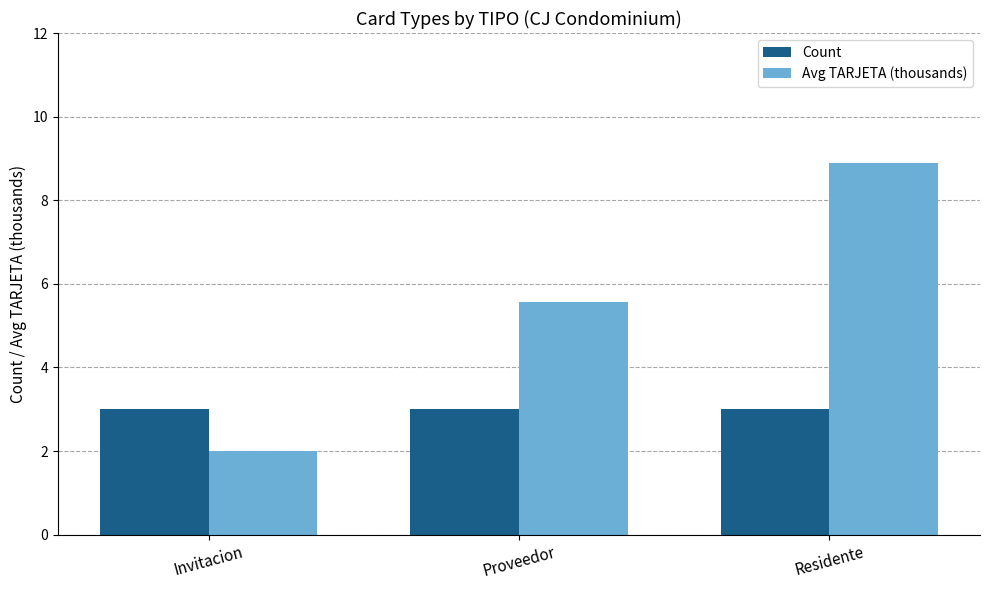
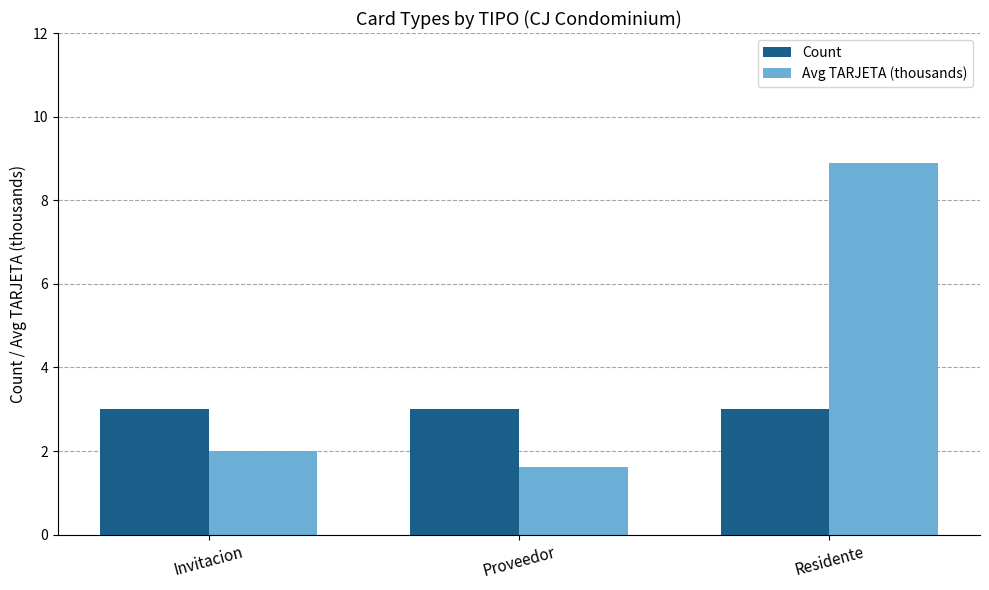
Avg TARJETA (thousands), Proveedor: 5.6 -> 1.6
